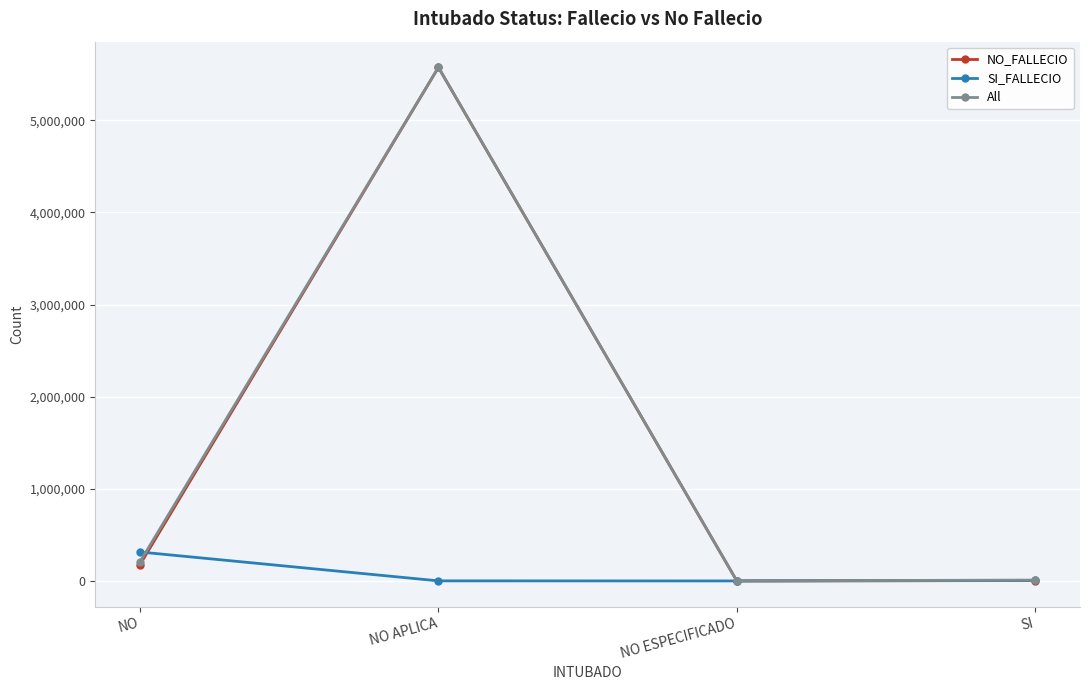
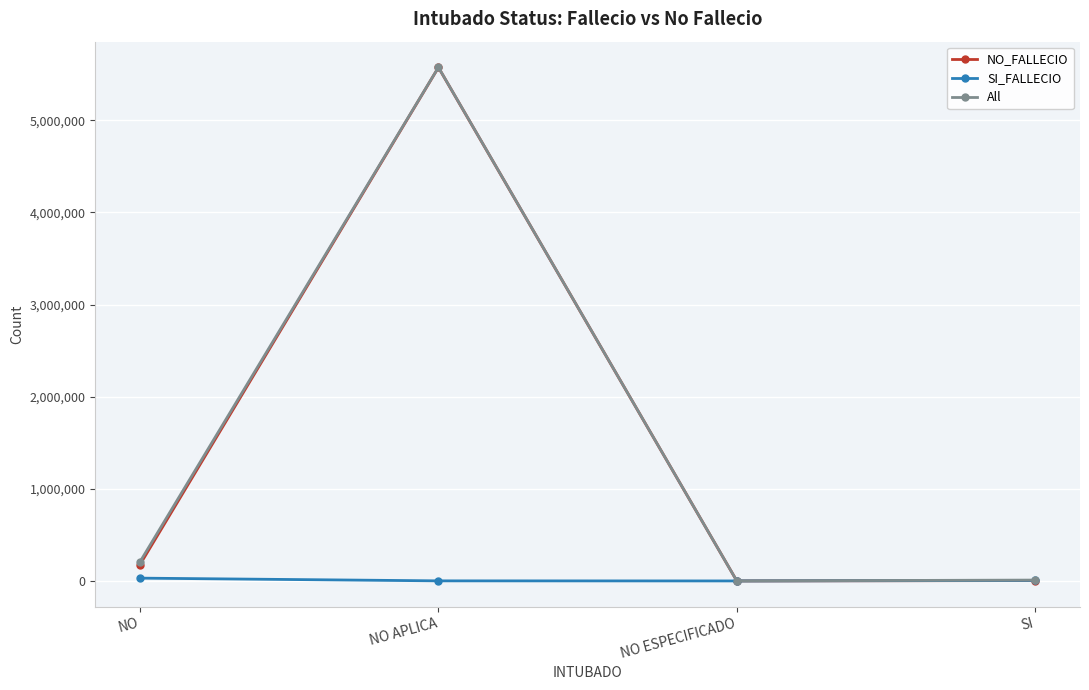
SI_FALLECIO, NO: 300,000 -> 0
